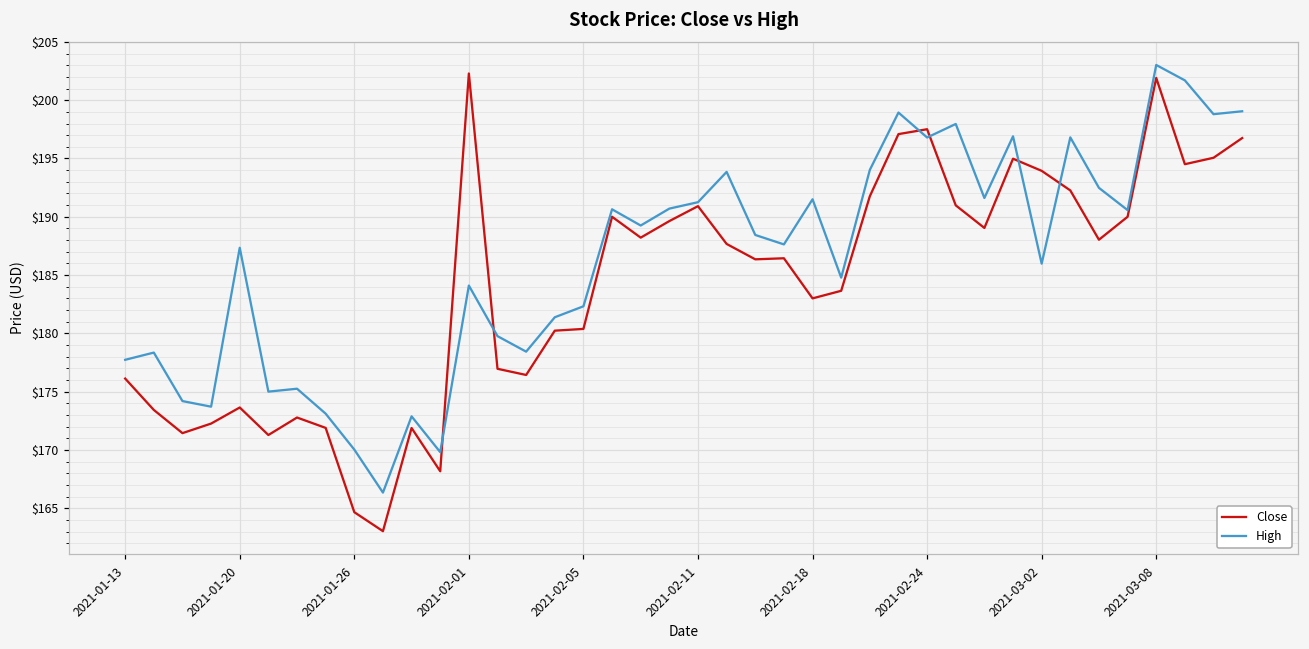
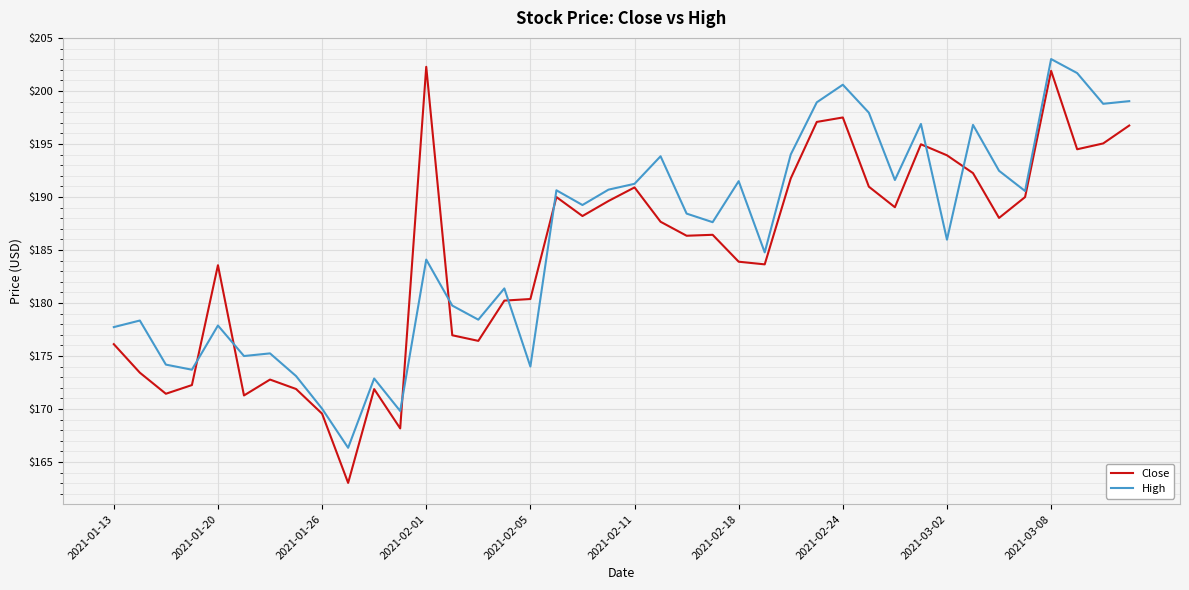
Close, 2021-01-20: $173.6 -> $183.6
High, 2021-01-20: $187.3 -> $177.9
Close, 2021-01-26: $164.7 -> $169.6
High, 2021-02-05: $182.3 -> $174.0
Close, 2021-02-18: $183.0 -> $183.9
High, 2021-02-24: $196.8 -> $200.6
